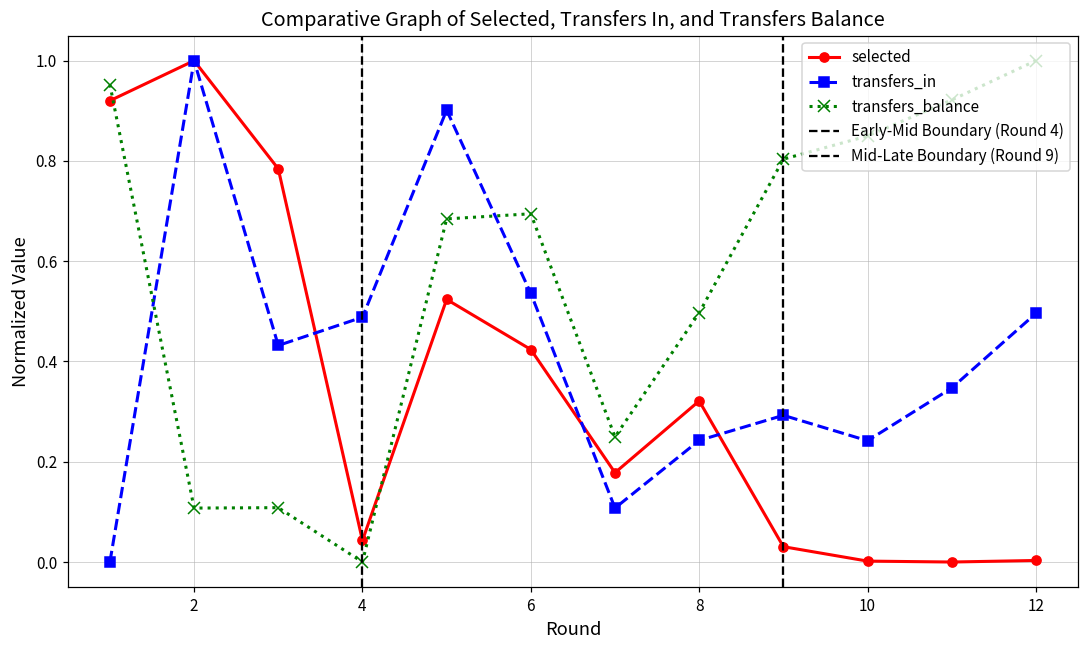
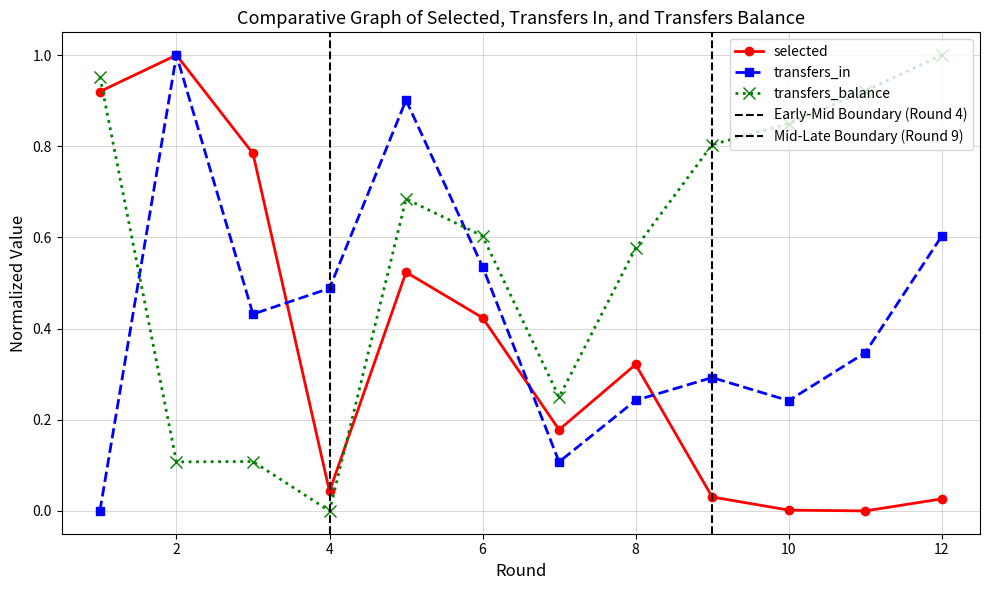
transfers_balance, 6: 0.69 -> 0.60
transfers_balance, 8: 0.50 -> 0.58
selected, 12: 0.00 -> 0.03
transfers_in, 12: 0.50 -> 0.60
